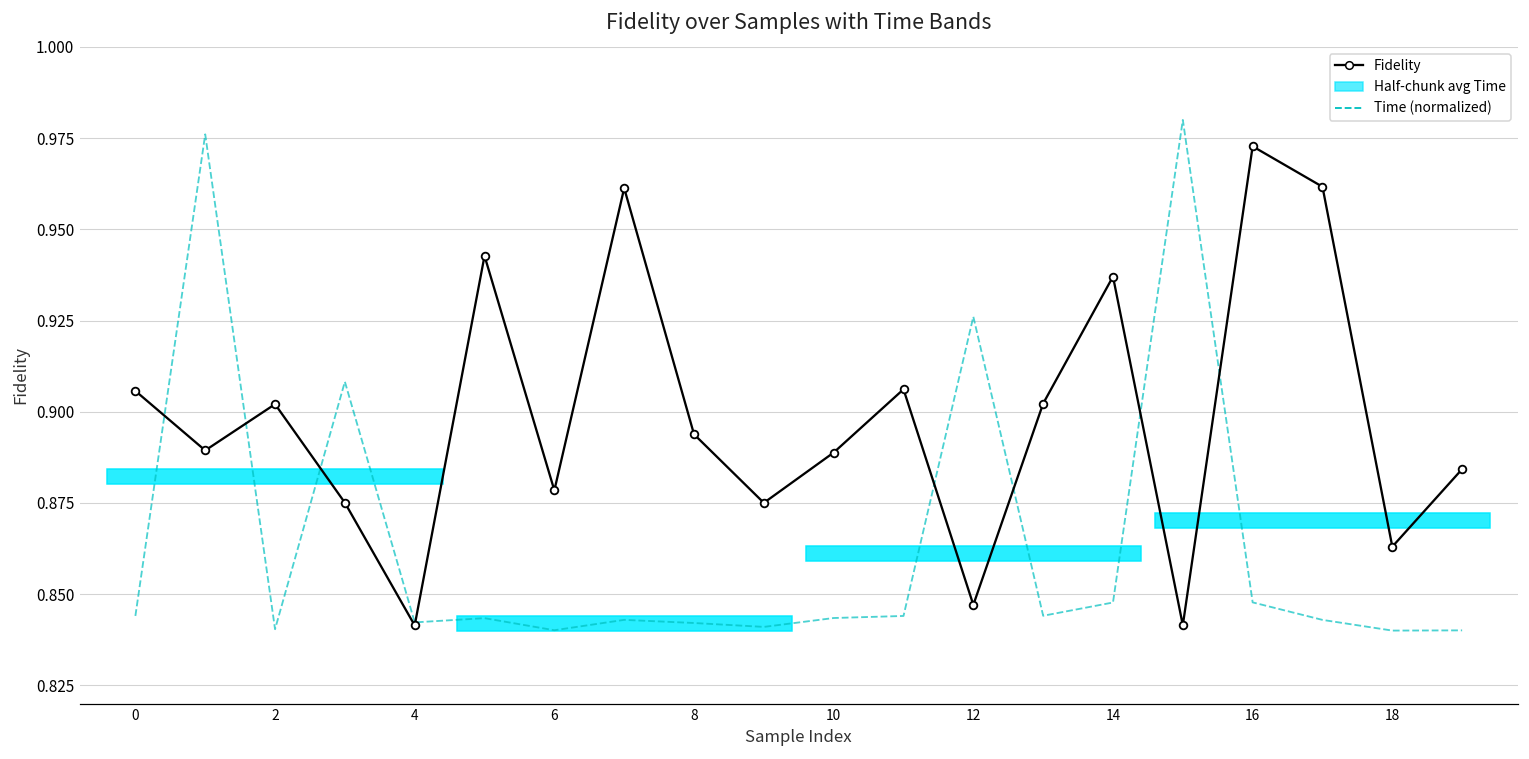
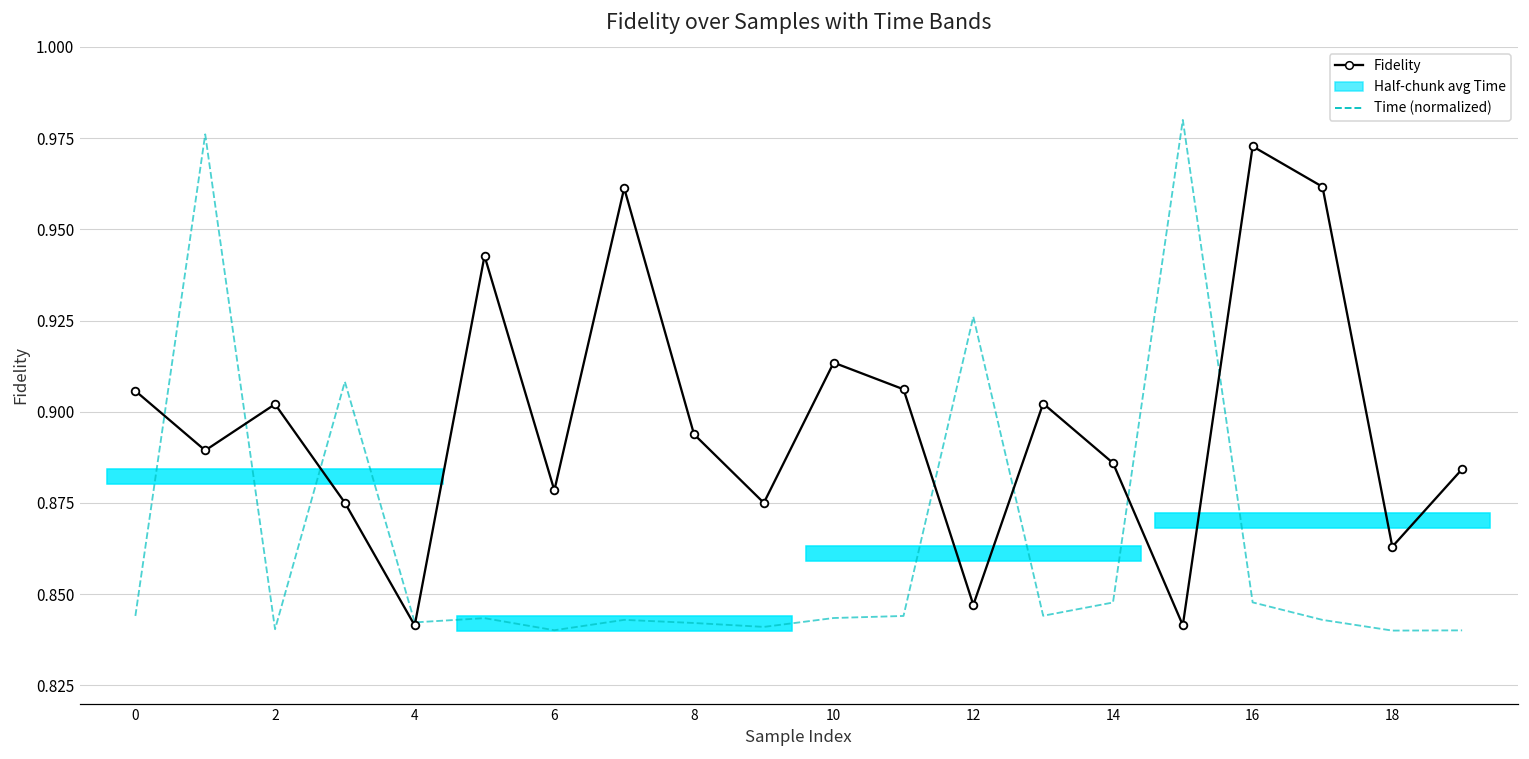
Fidelity, 10: 0.889 -> 0.913
Fidelity, 14: 0.937 -> 0.886
